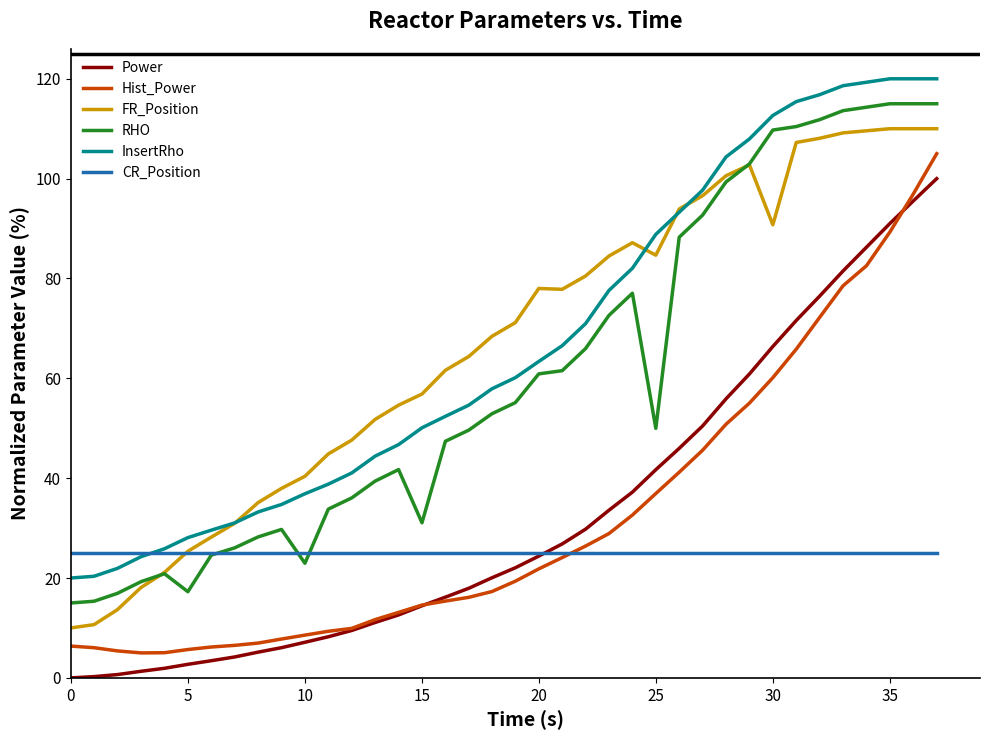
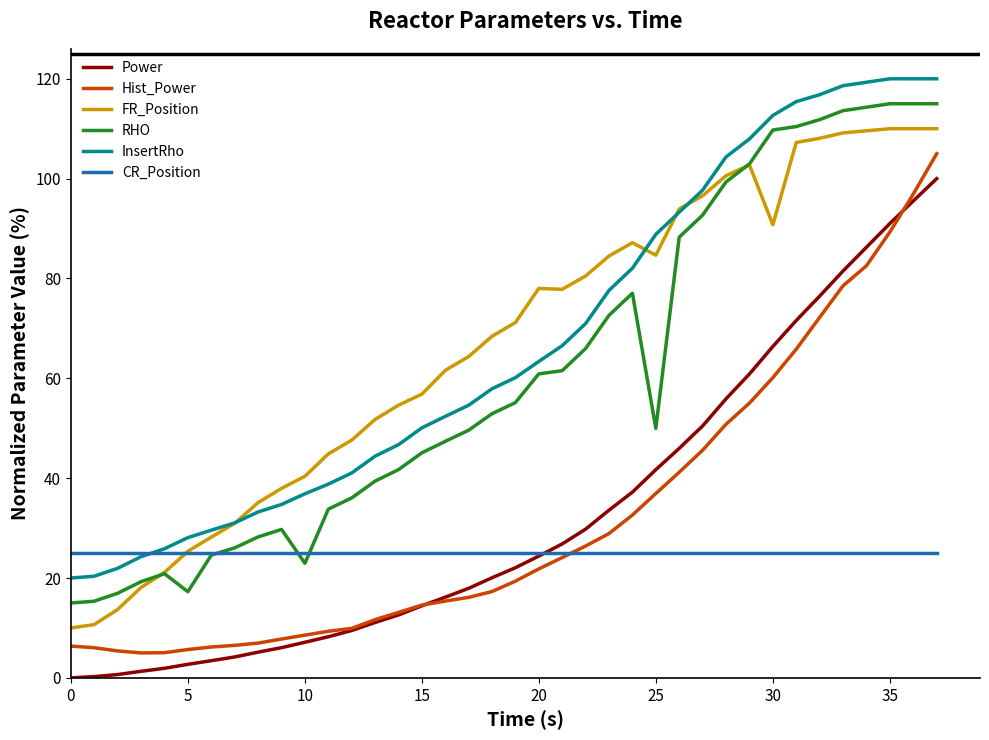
RHO, 15: 31 -> 45
